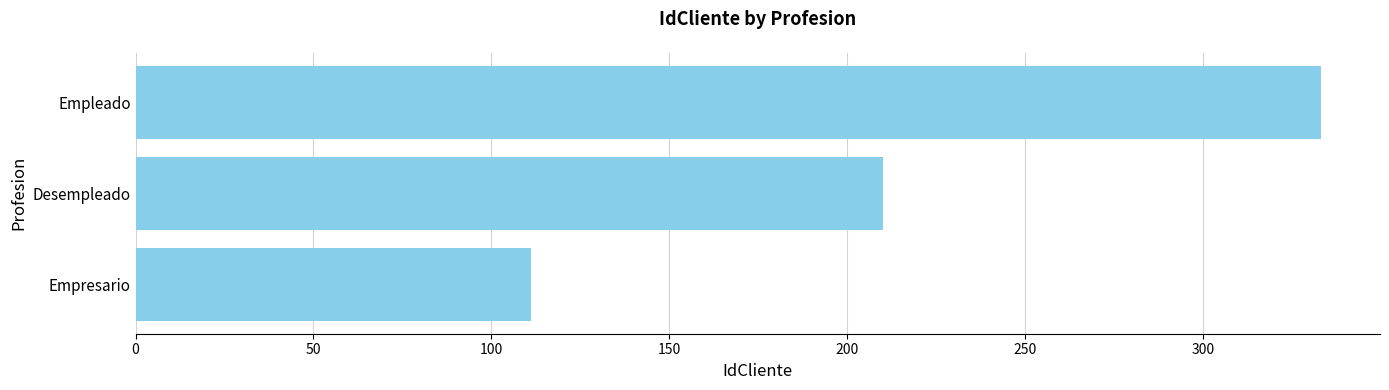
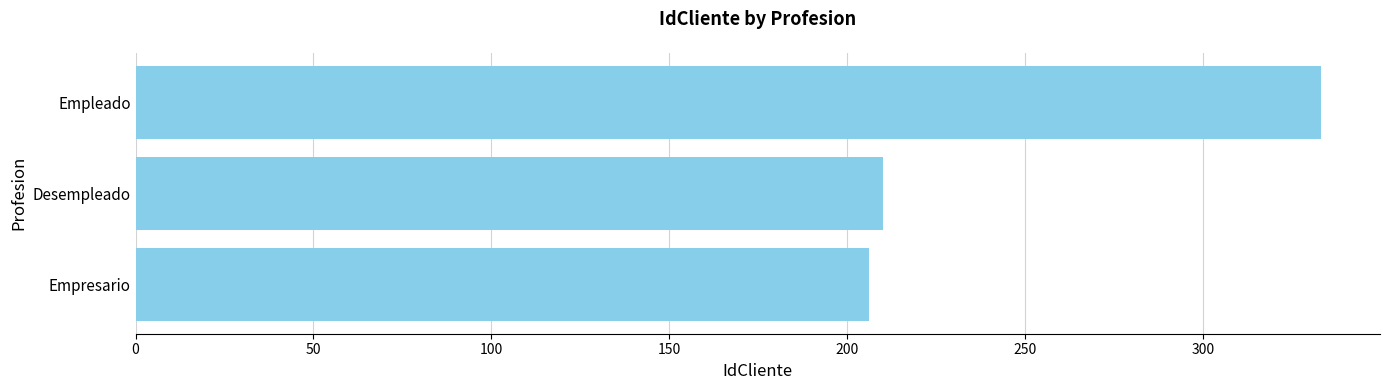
Empresario: 111 -> 206
